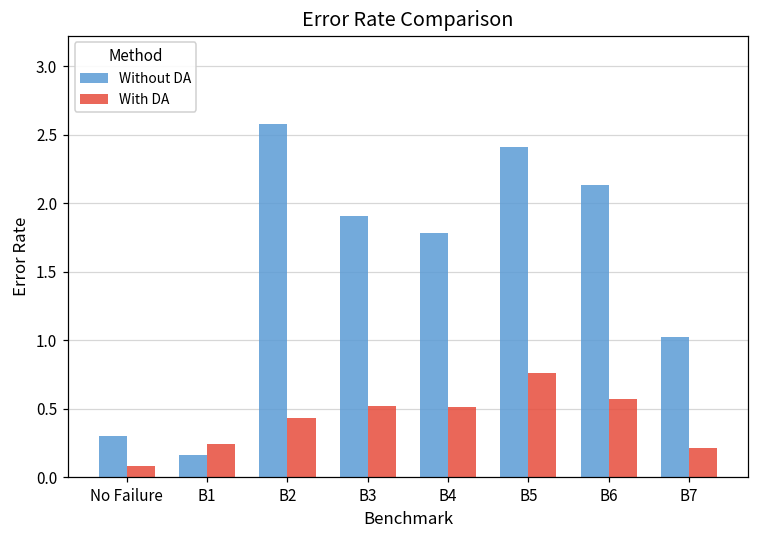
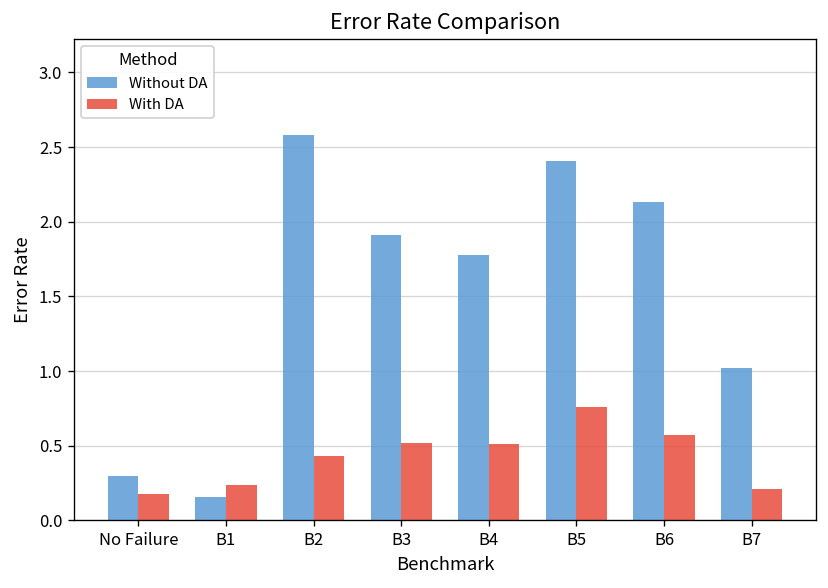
With DA, No Failure: 0.08 -> 0.18
